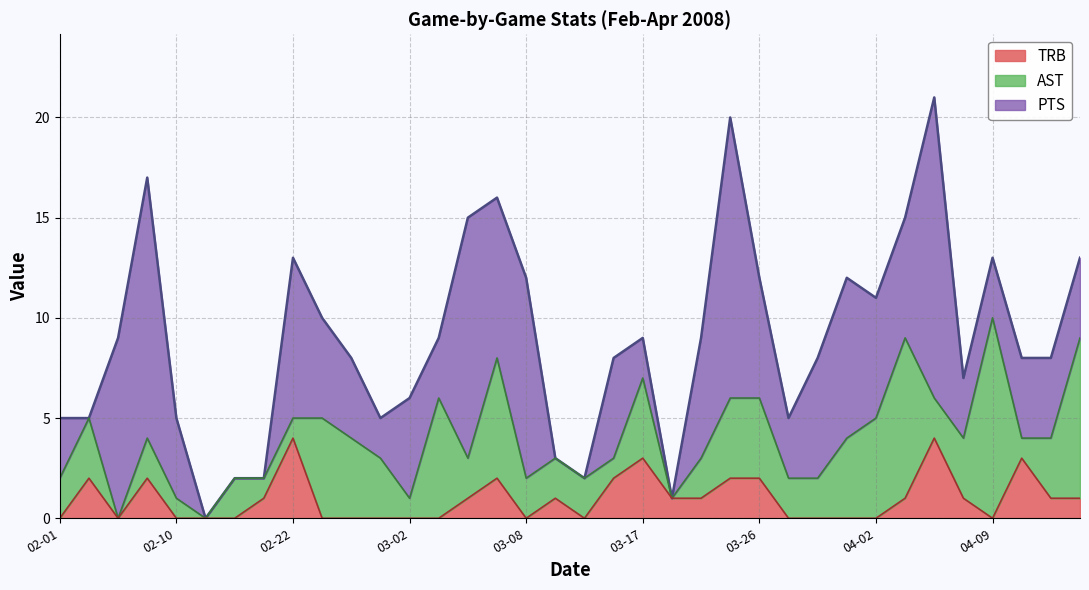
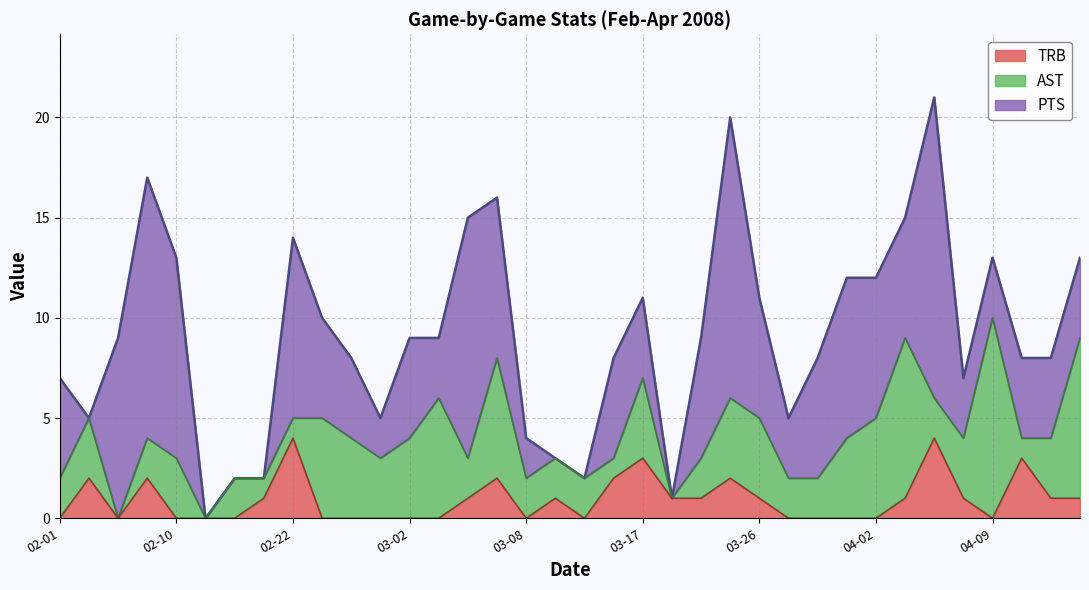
PTS, 02-01: 3 -> 5
AST, 02-10: 1 -> 3
PTS, 02-10: 4 -> 10
PTS, 02-22: 8 -> 9
AST, 03-02: 1 -> 4
PTS, 03-08: 10 -> 2
PTS, 03-17: 2 -> 4
TRB, 03-26: 2 -> 1
PTS, 04-02: 6 -> 7
